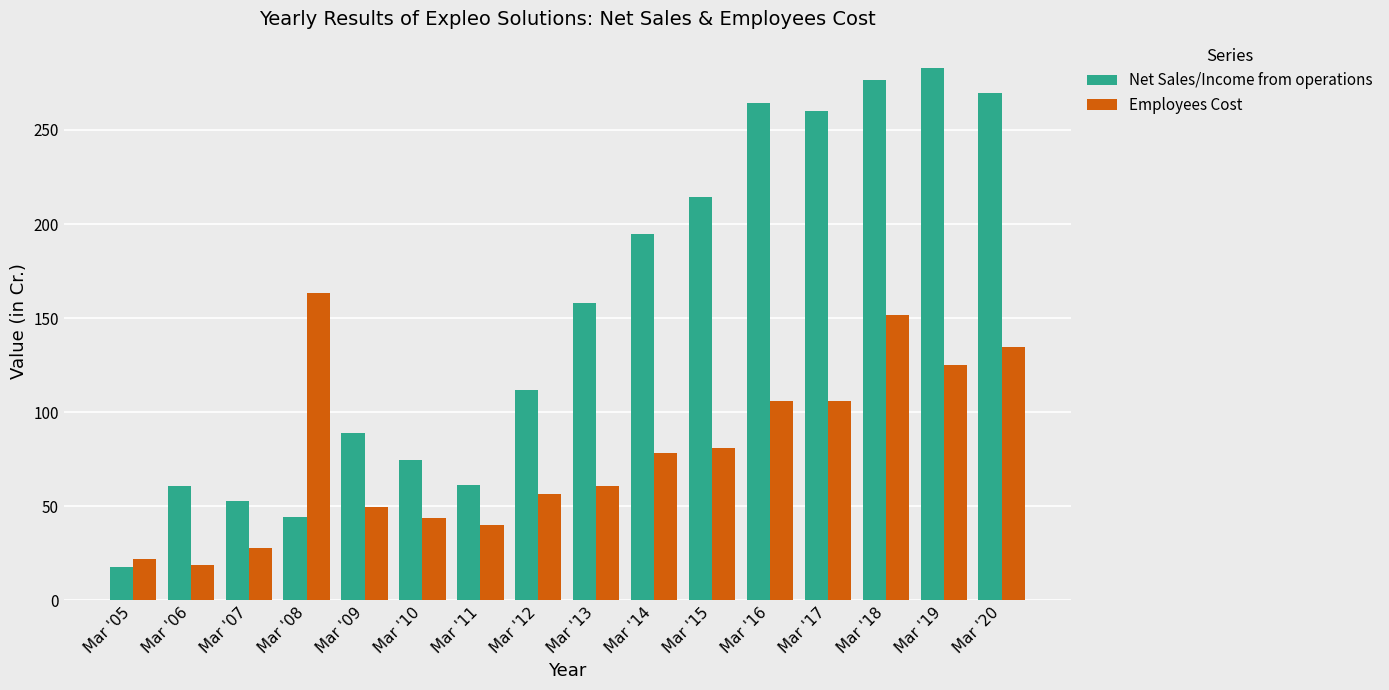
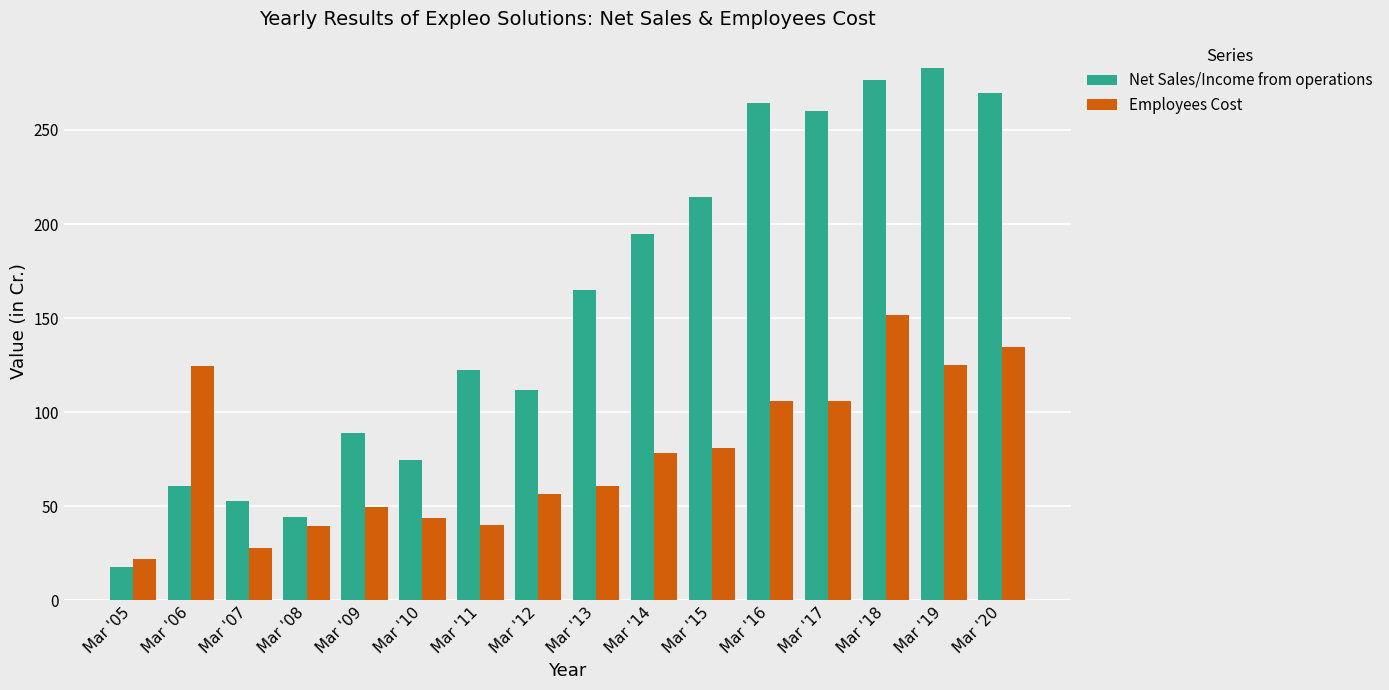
Employees Cost, Mar '06: 19 -> 125
Employees Cost, Mar '08: 163 -> 39
Net Sales/Income from operations, Mar '11: 61 -> 123
Net Sales/Income from operations, Mar '13: 158 -> 165
